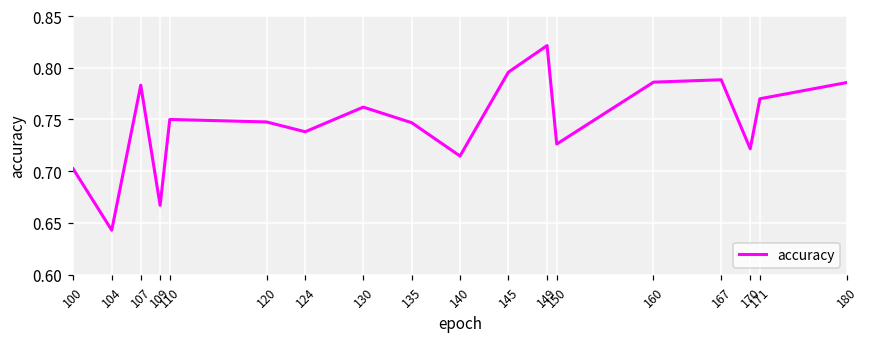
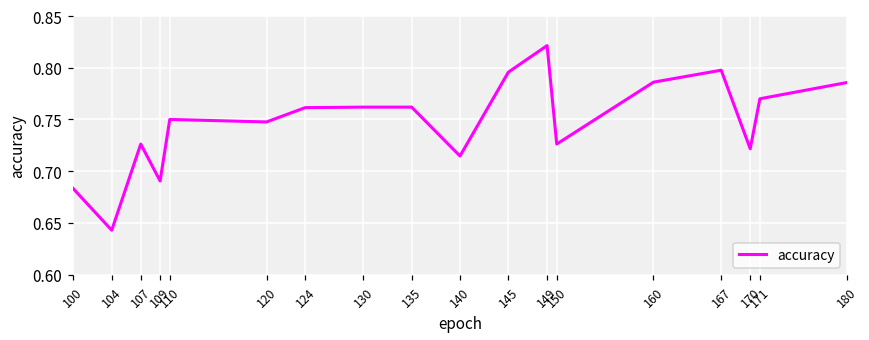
100: 0.70 -> 0.68
107: 0.78 -> 0.73
109: 0.67 -> 0.69
124: 0.74 -> 0.76
135: 0.75 -> 0.76
167: 0.79 -> 0.80
